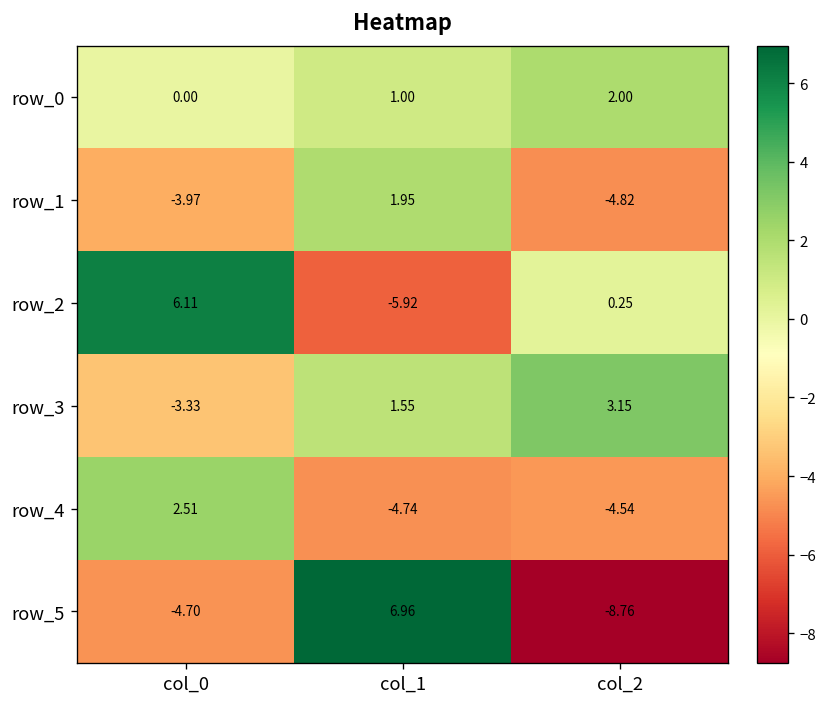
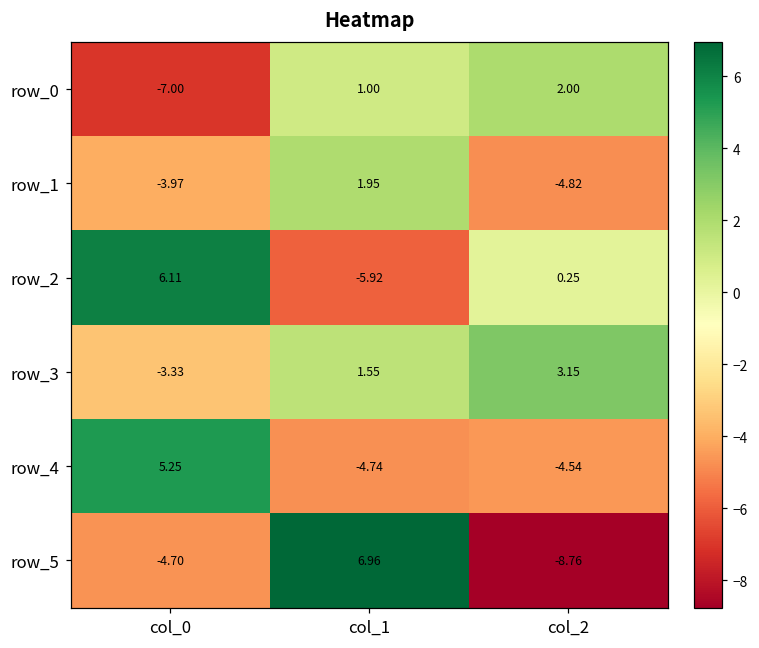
row_0, col_0: 0.00 -> -7.00
row_4, col_0: 2.51 -> 5.25
